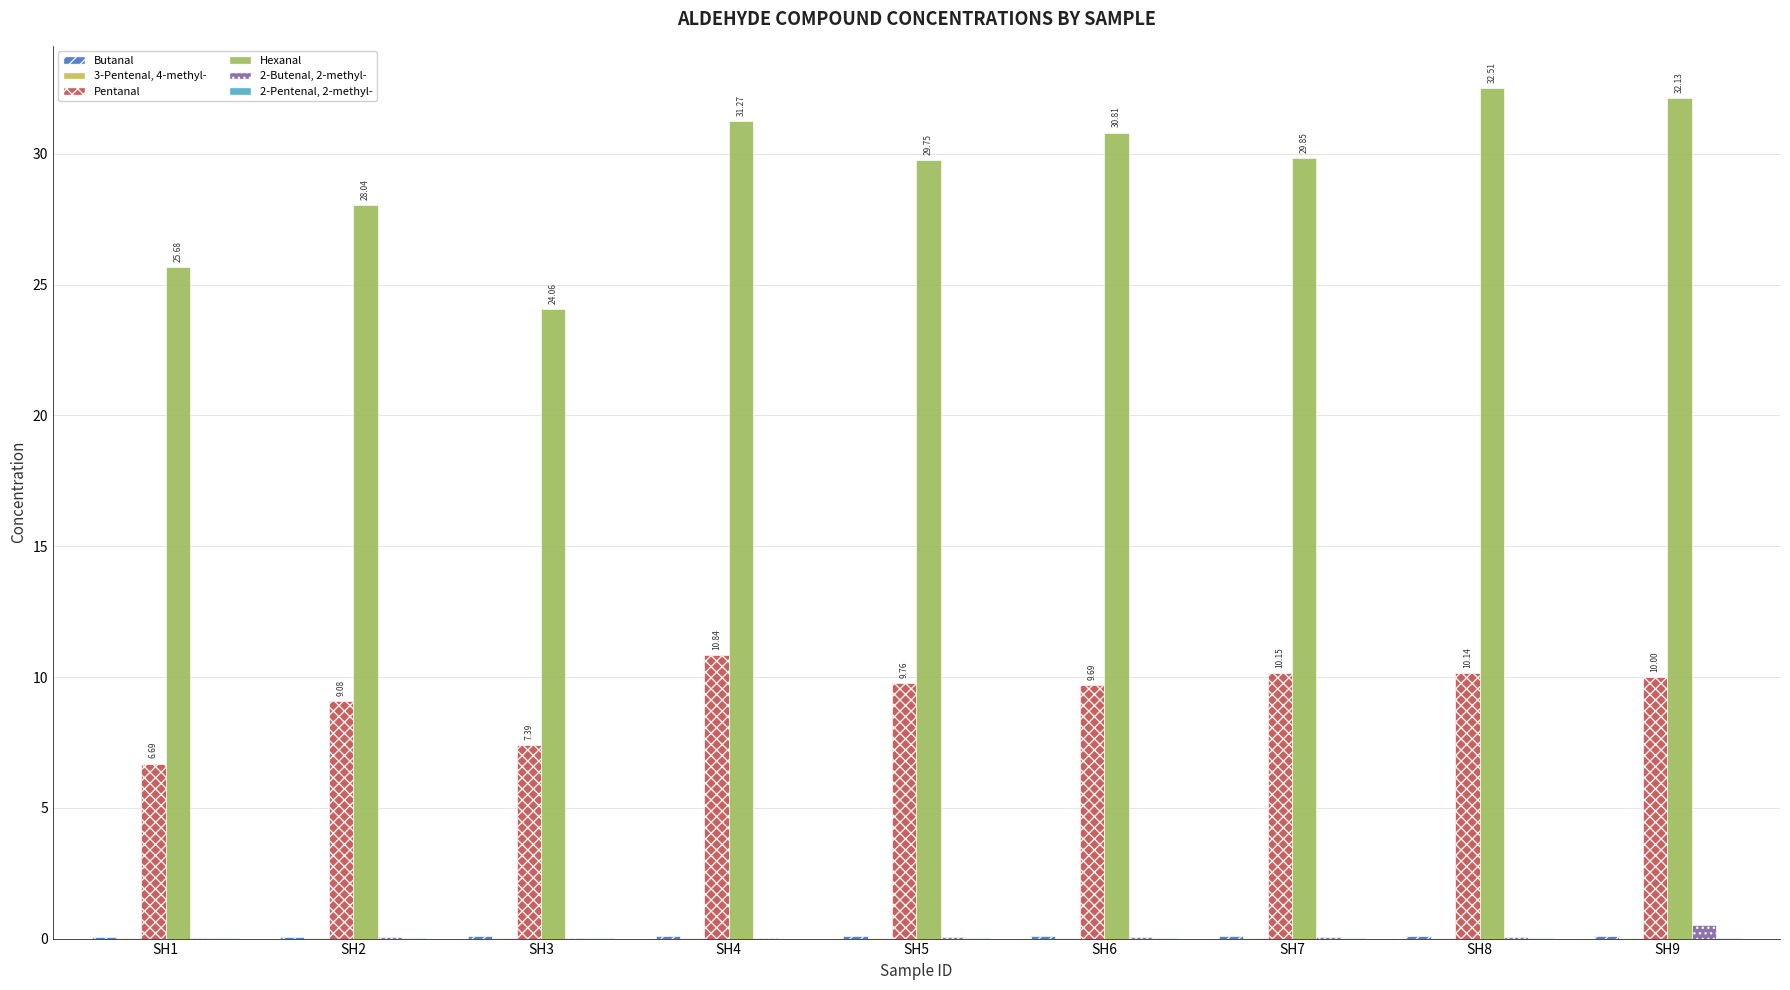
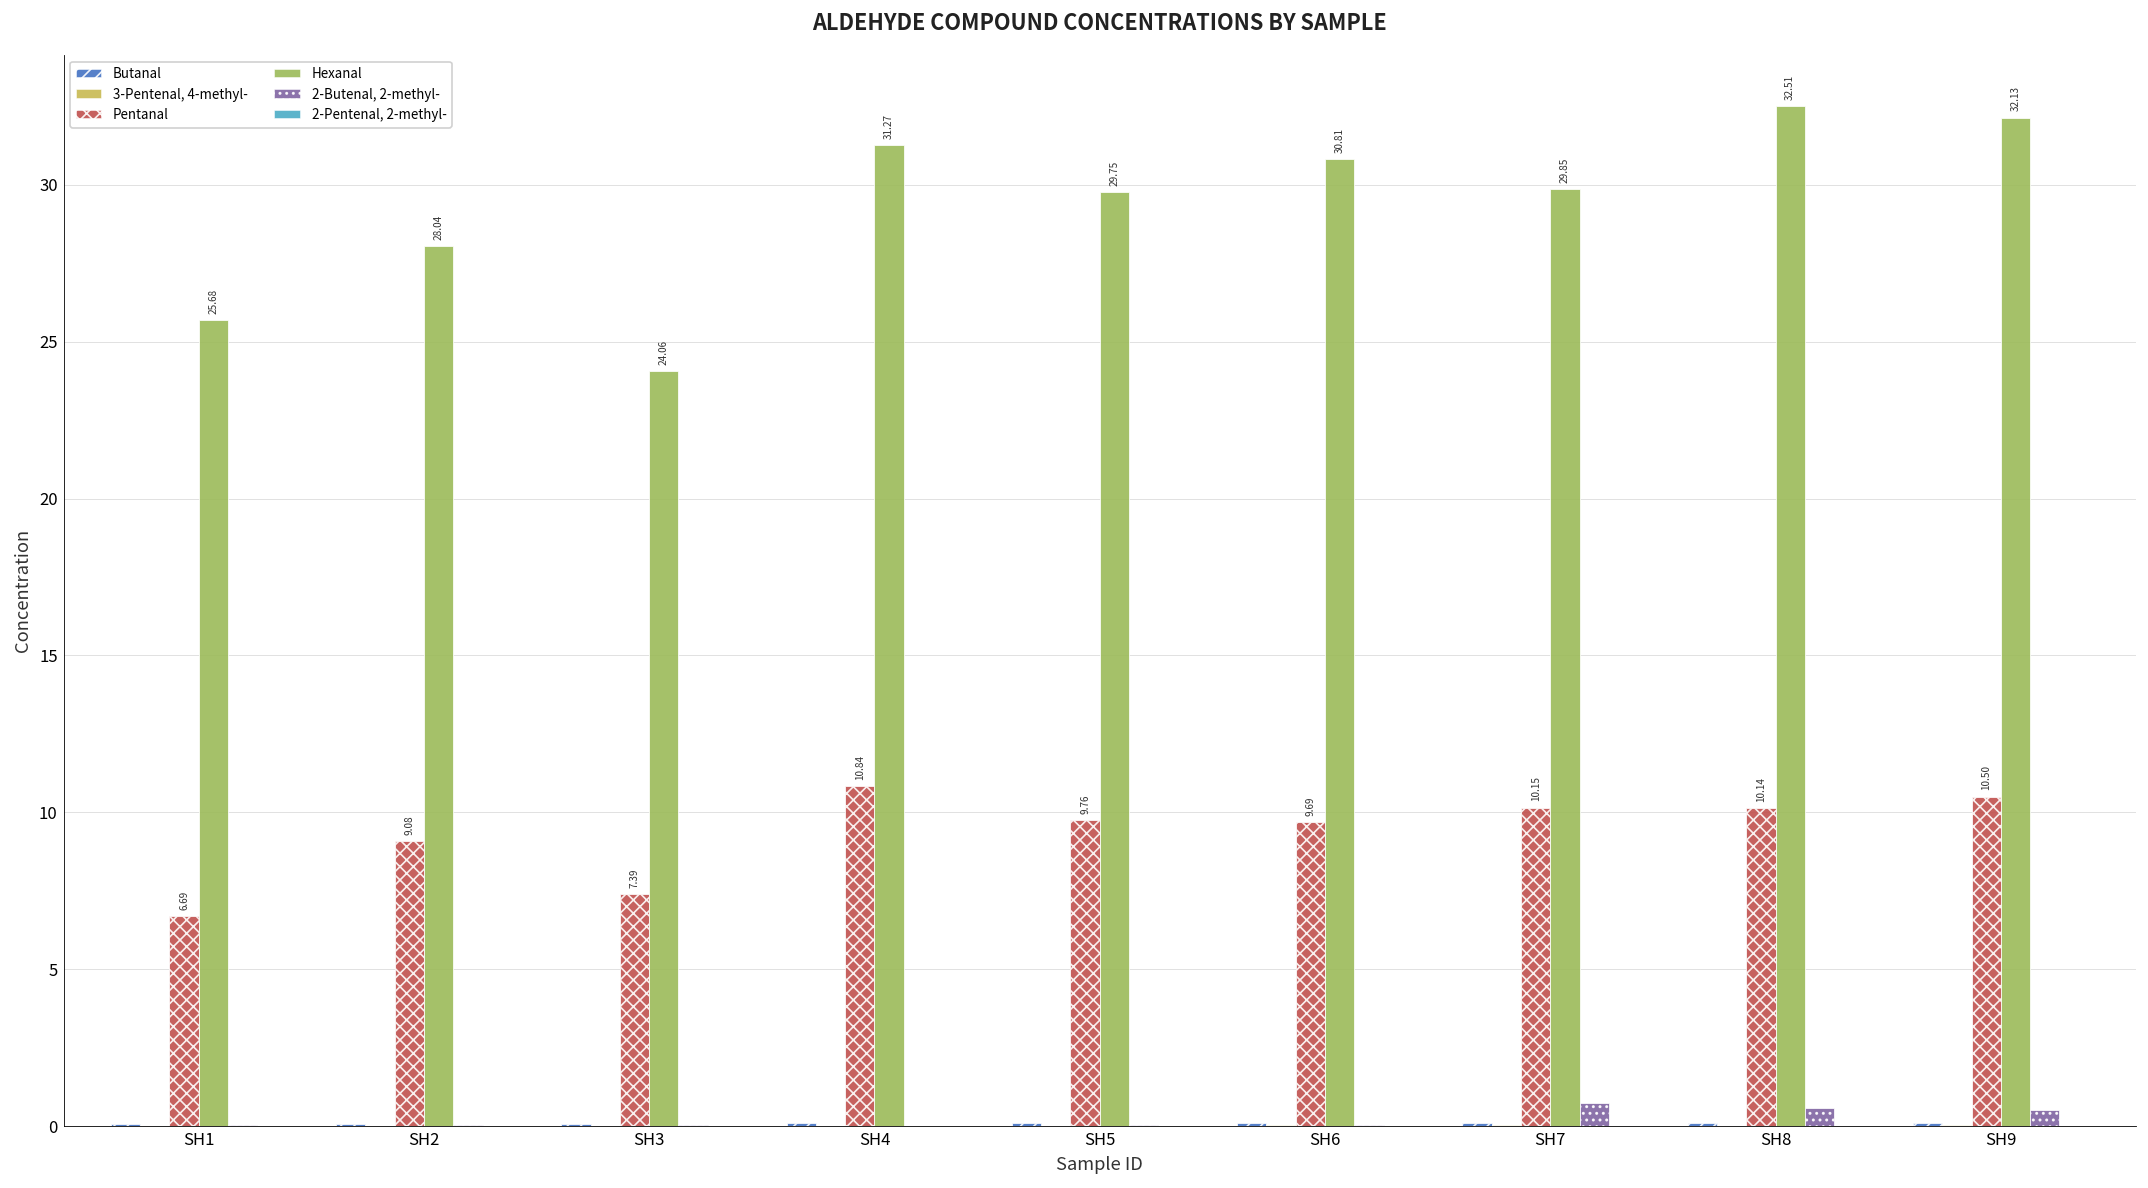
2-Butenal, 2-methyl-, SH7: 0.1 -> 0.7
2-Butenal, 2-methyl-, SH8: 0.1 -> 0.6
Pentanal, SH9: 10.00 -> 10.50
